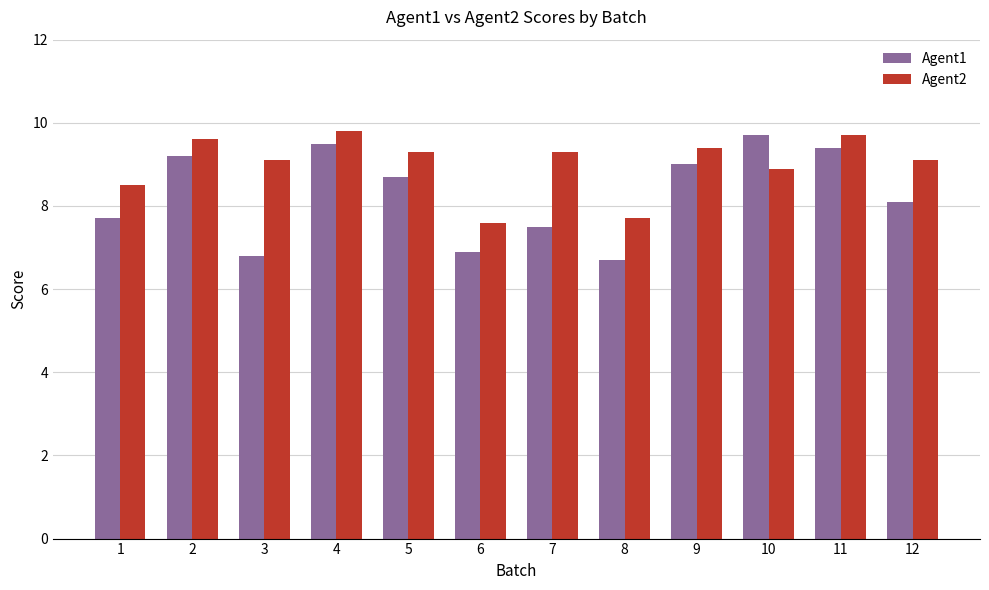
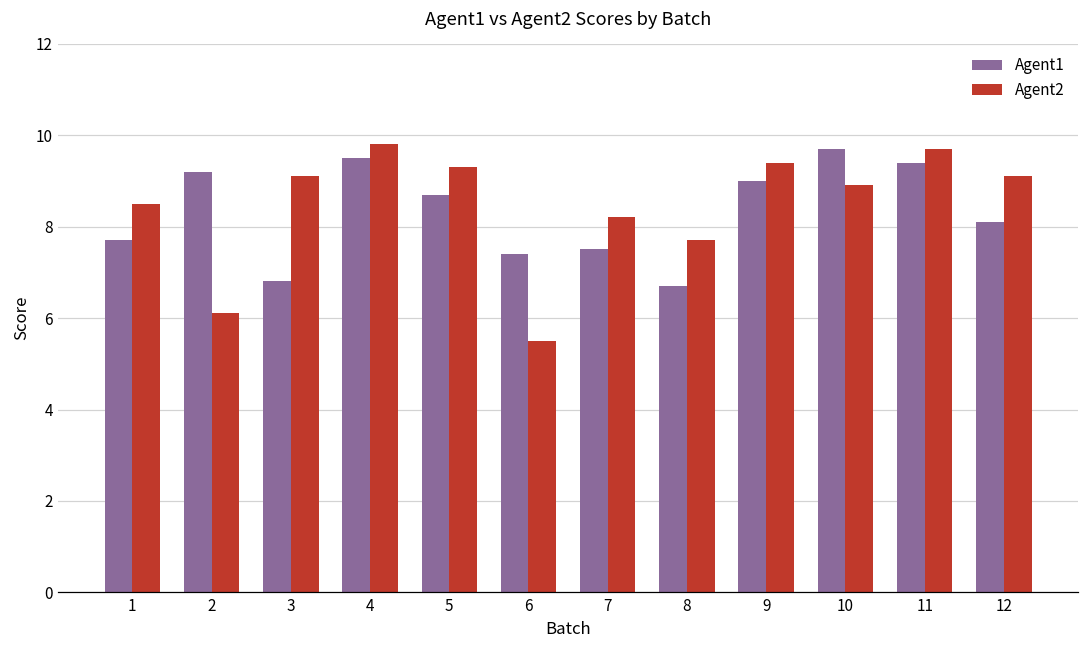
Agent2, 2: 9.6 -> 6.1
Agent1, 6: 6.9 -> 7.4
Agent2, 6: 7.6 -> 5.5
Agent2, 7: 9.3 -> 8.2
